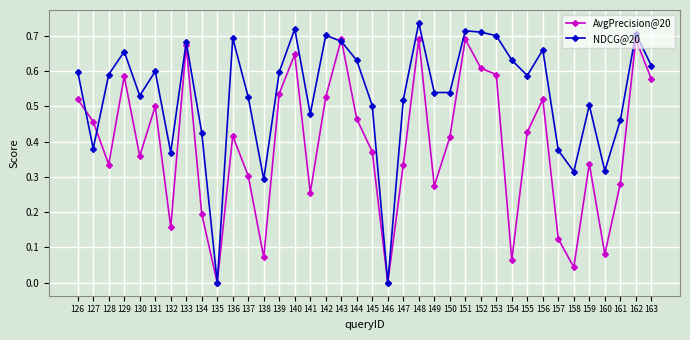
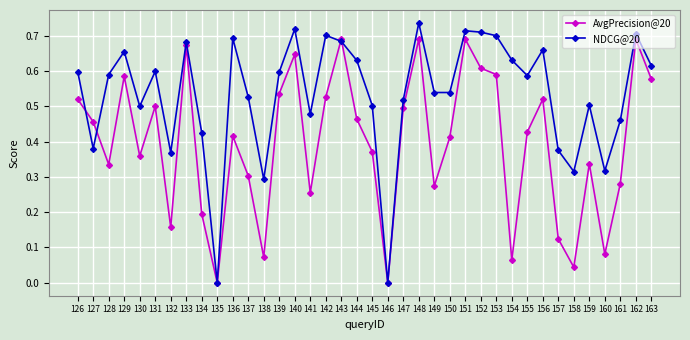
NDCG@20, 130: 0.53 -> 0.50
AvgPrecision@20, 147: 0.34 -> 0.50
